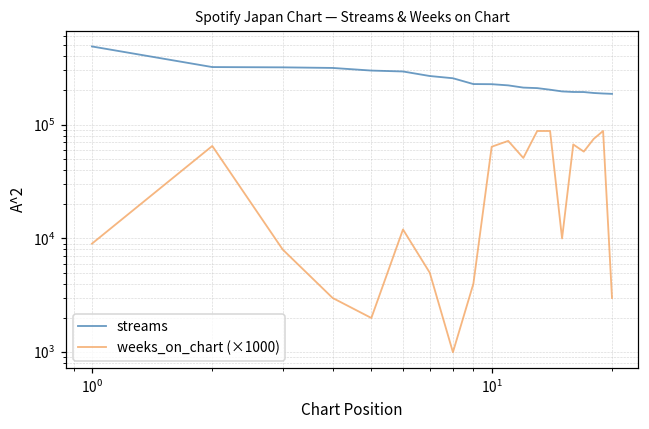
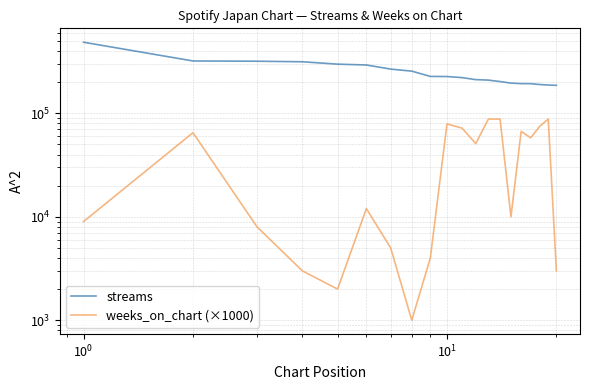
weeks_on_chart (×1000), 10^1: 60000 -> 80000
